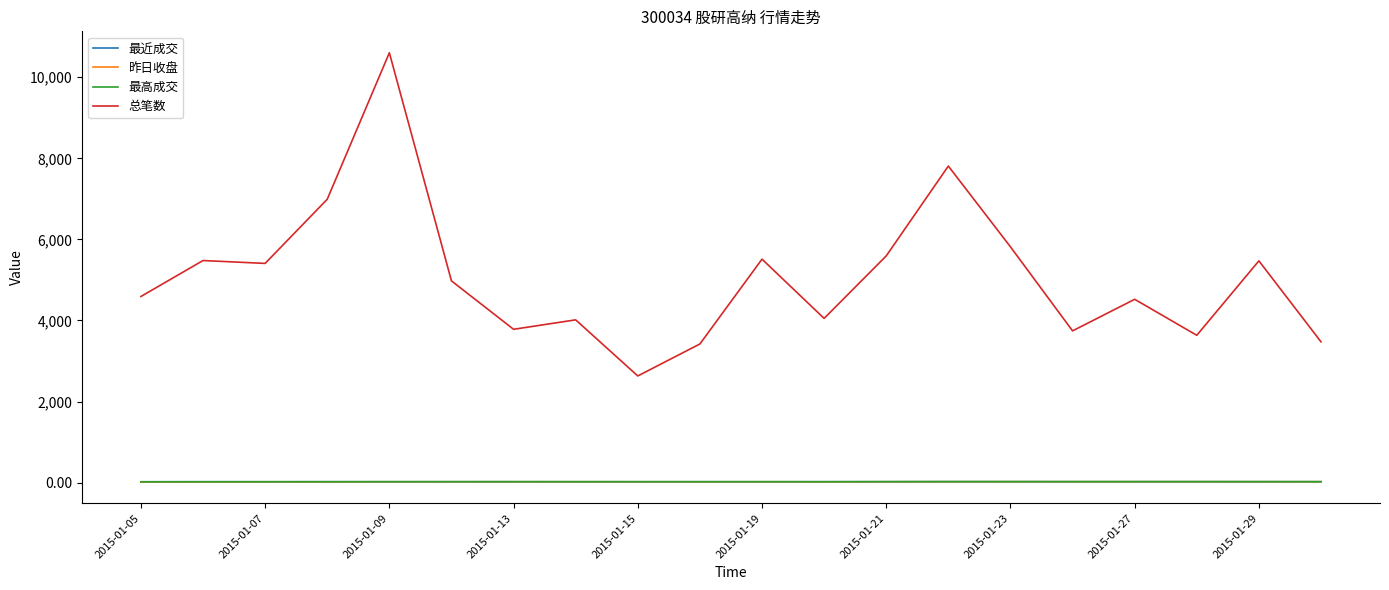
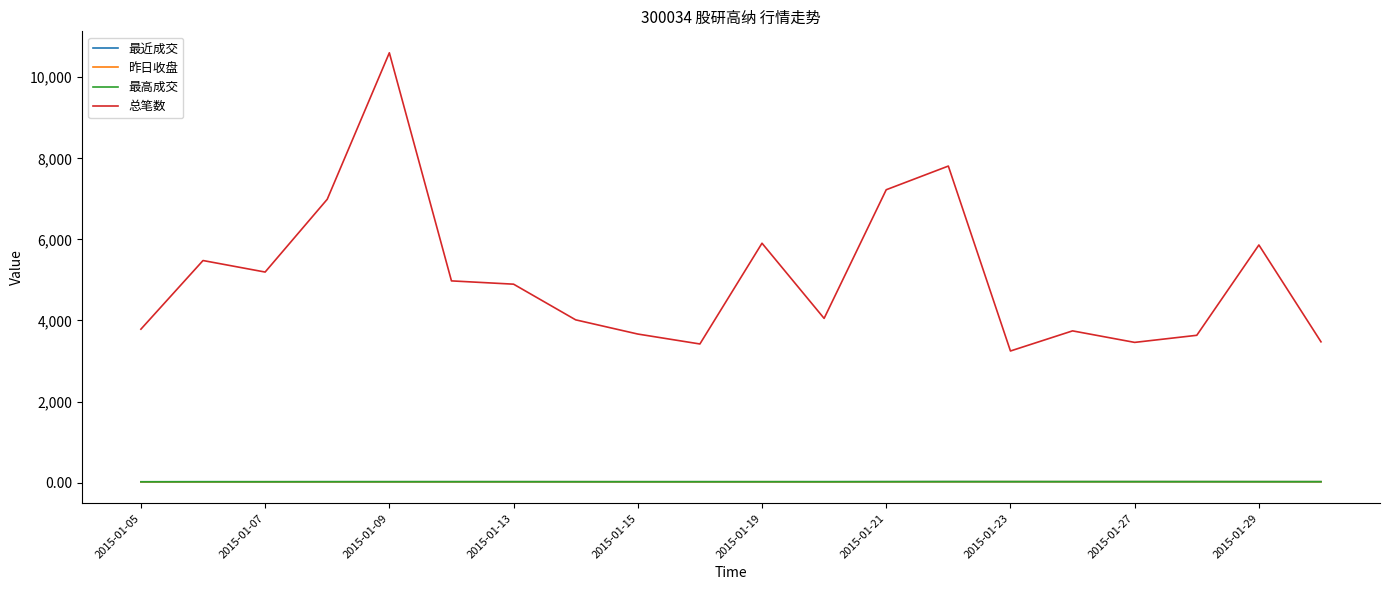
总笔数, 2015-01-05: 4,600 -> 3,800
总笔数, 2015-01-07: 5,400 -> 5,200
总笔数, 2015-01-13: 3,800 -> 4,900
总笔数, 2015-01-15: 2,600 -> 3,700
总笔数, 2015-01-19: 5,500 -> 5,900
总笔数, 2015-01-21: 5,600 -> 7,200
总笔数, 2015-01-23: 5,800 -> 3,200
总笔数, 2015-01-27: 4,500 -> 3,500
总笔数, 2015-01-29: 5,500 -> 5,900
